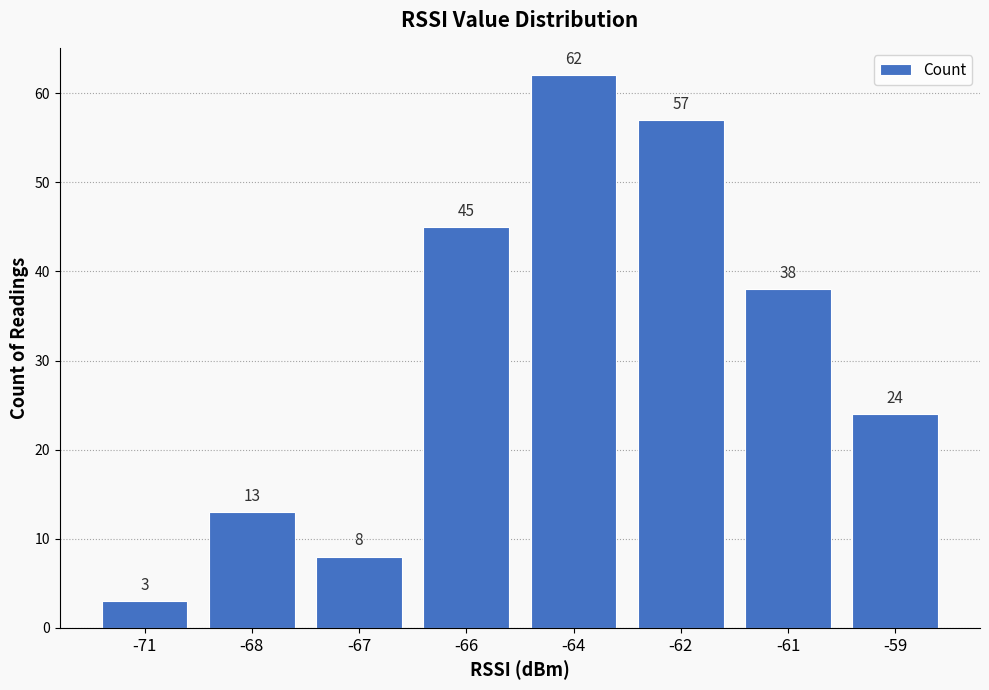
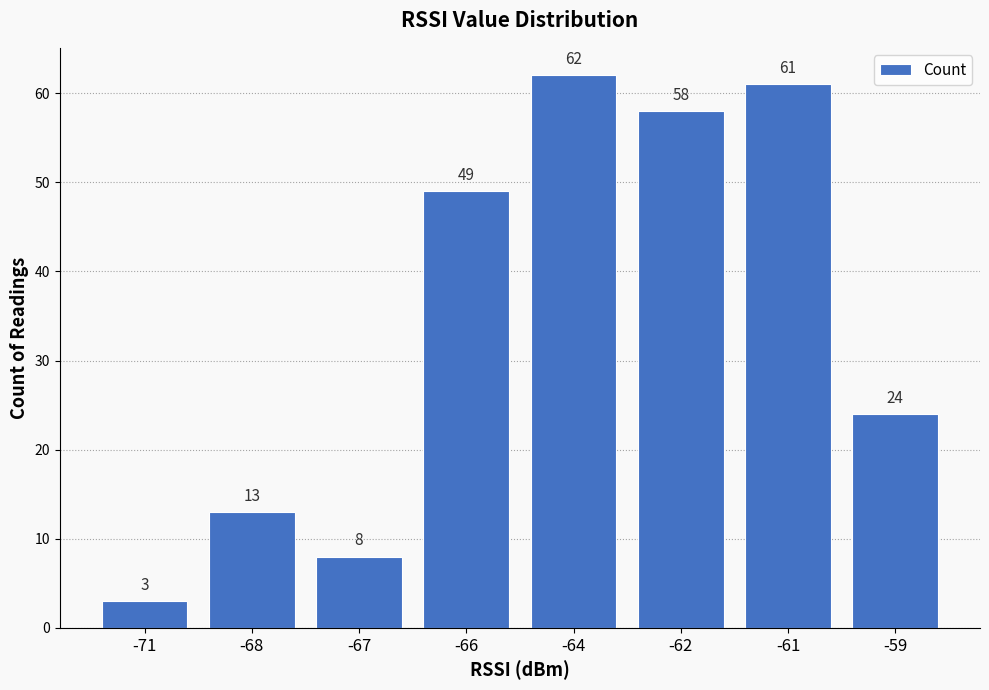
-66: 45 -> 49
-62: 57 -> 58
-61: 38 -> 61
